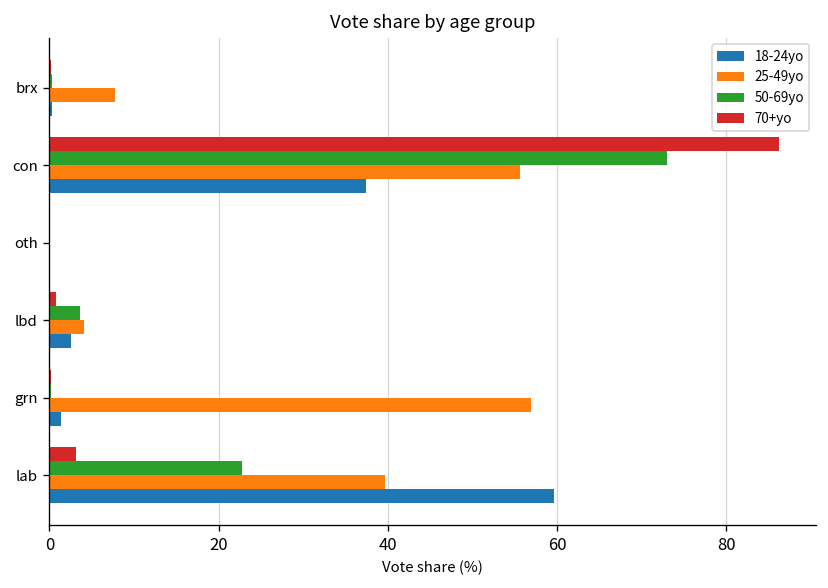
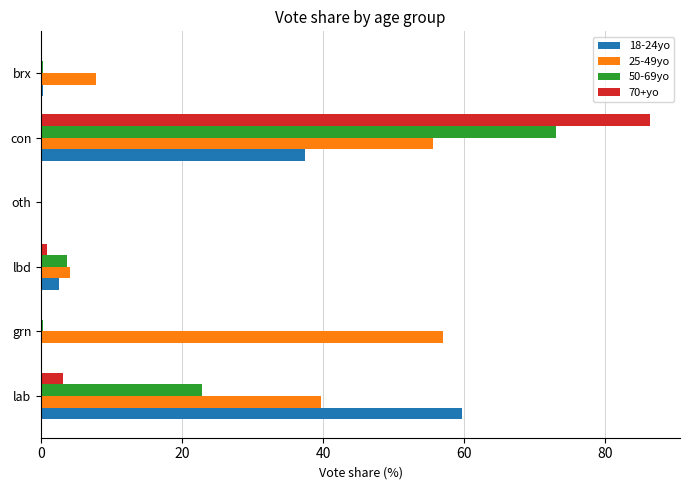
18-24yo, grn: 1 -> 0
